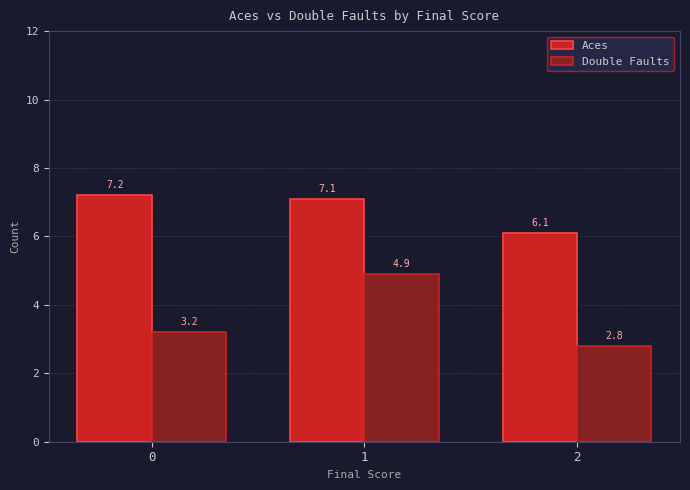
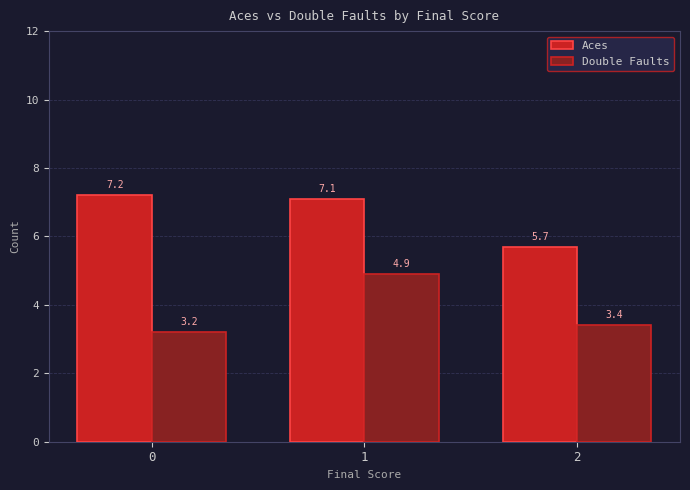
Aces, 2: 6.1 -> 5.7
Double Faults, 2: 2.8 -> 3.4
